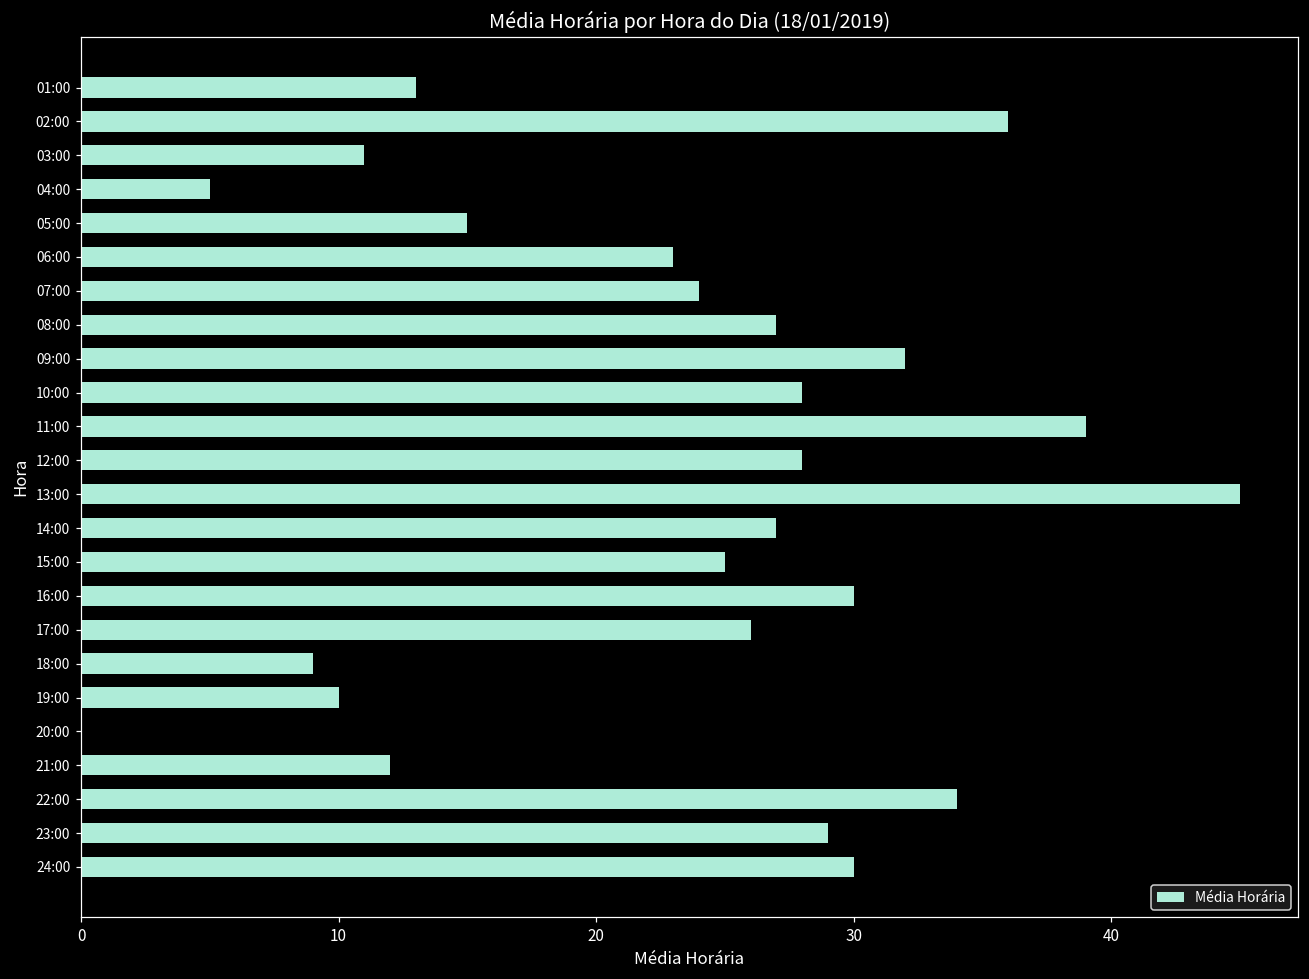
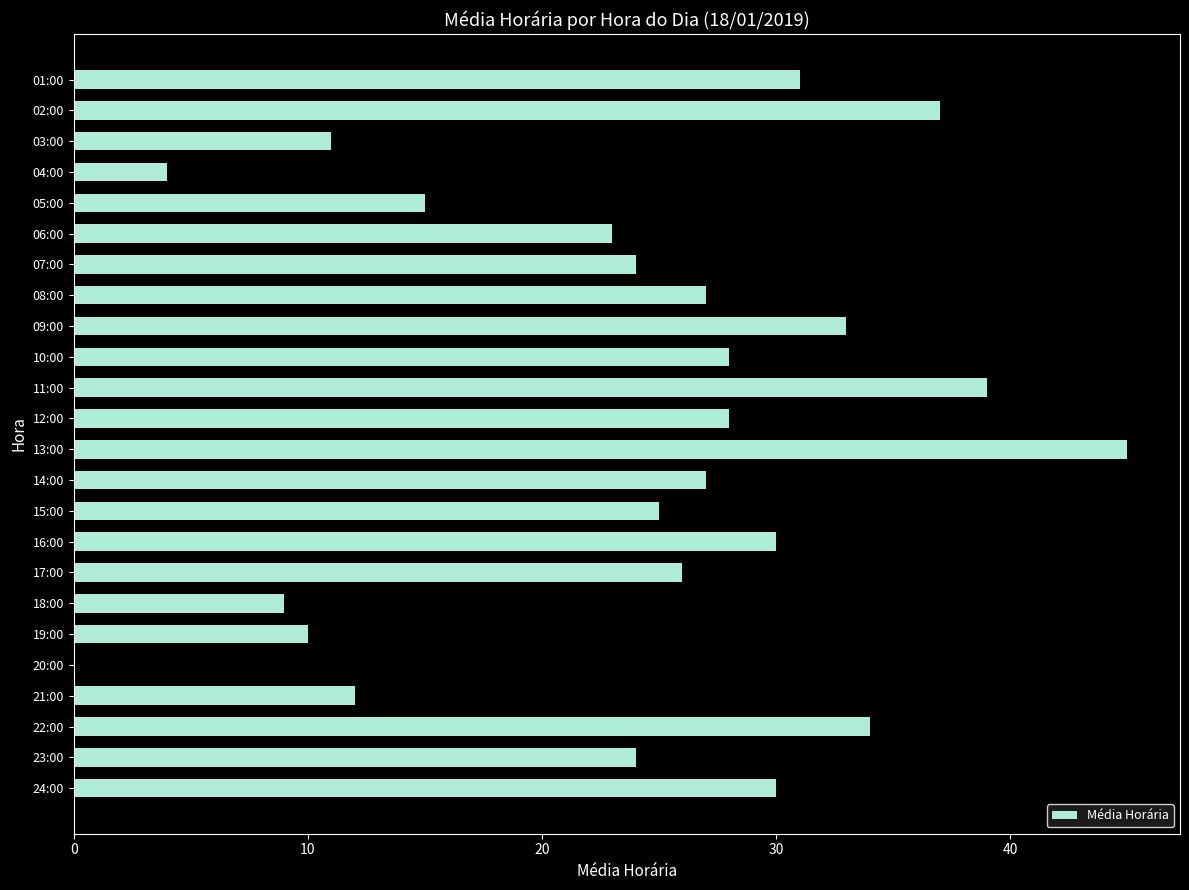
01:00: 13 -> 31
02:00: 36 -> 37
04:00: 5 -> 4
09:00: 32 -> 33
23:00: 29 -> 24
